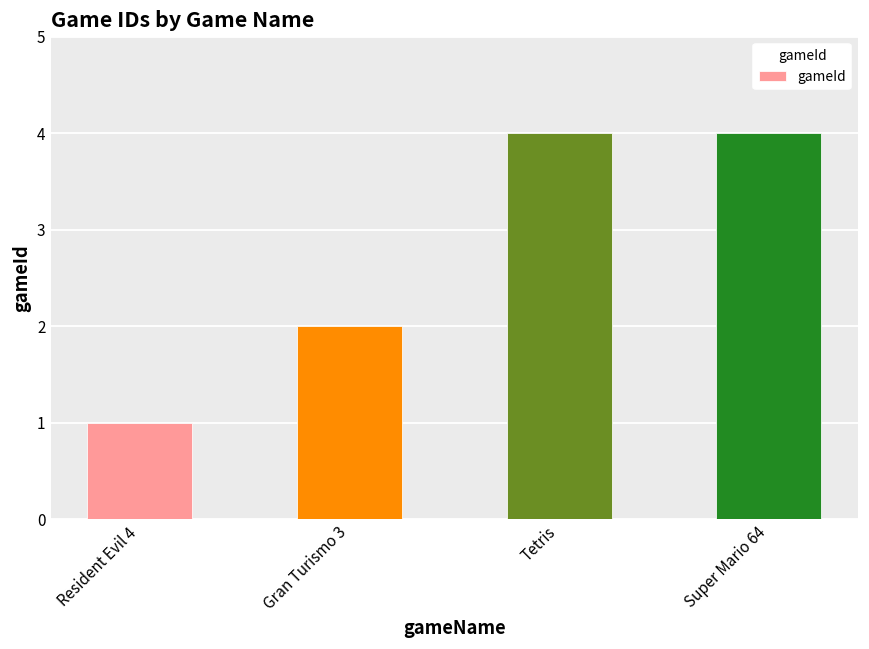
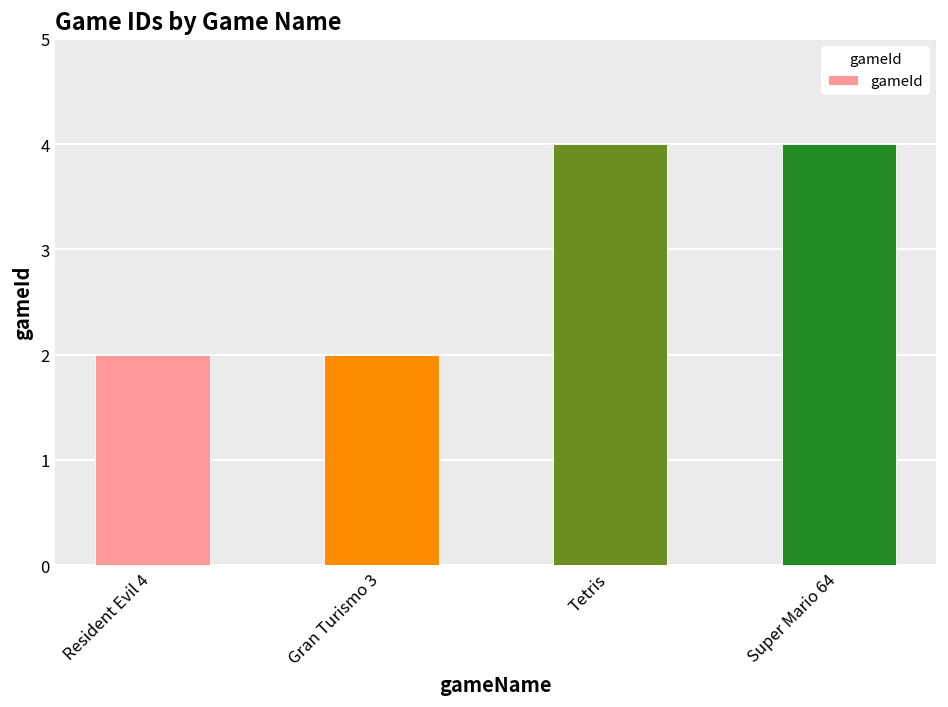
Resident Evil 4: 1 -> 2
